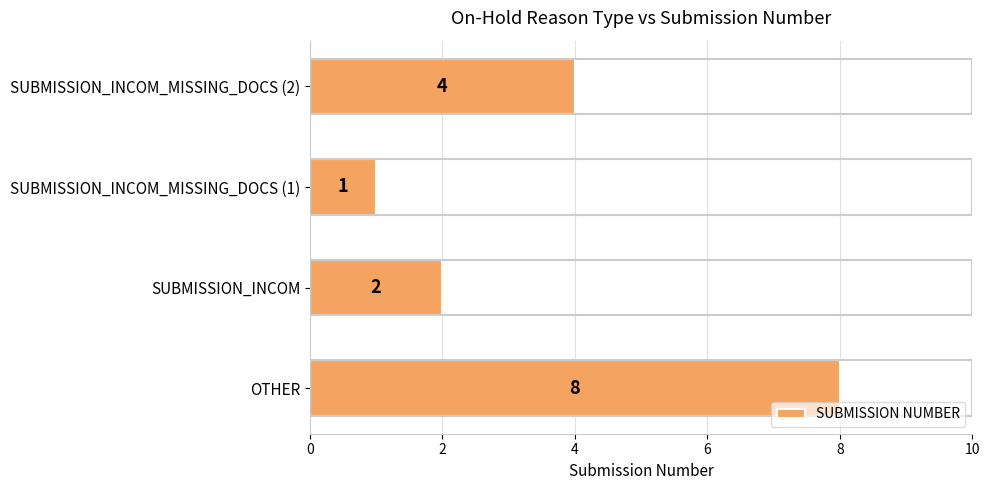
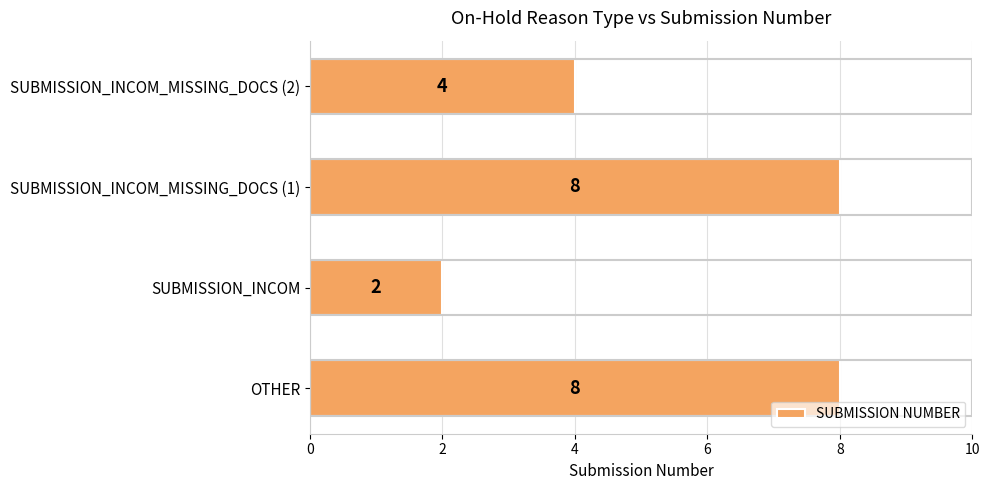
SUBMISSION_INCOM_MISSING_DOCS (1): 1 -> 8
